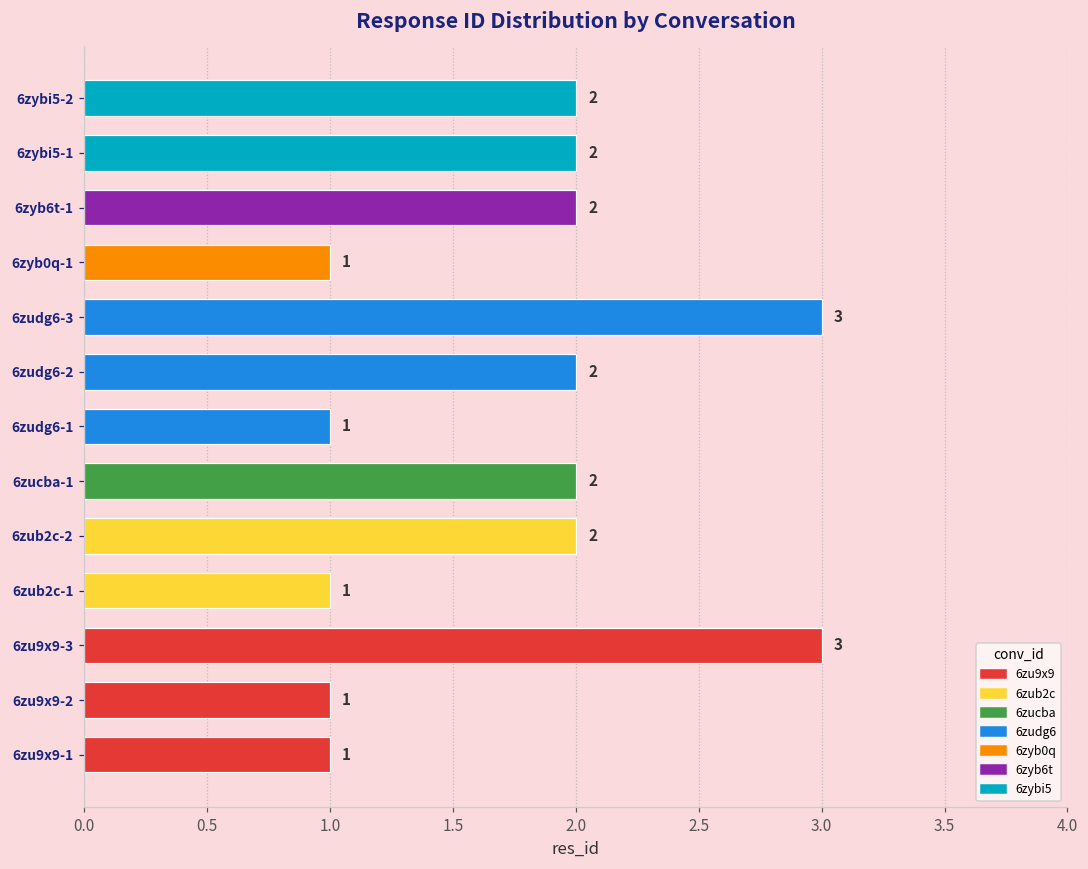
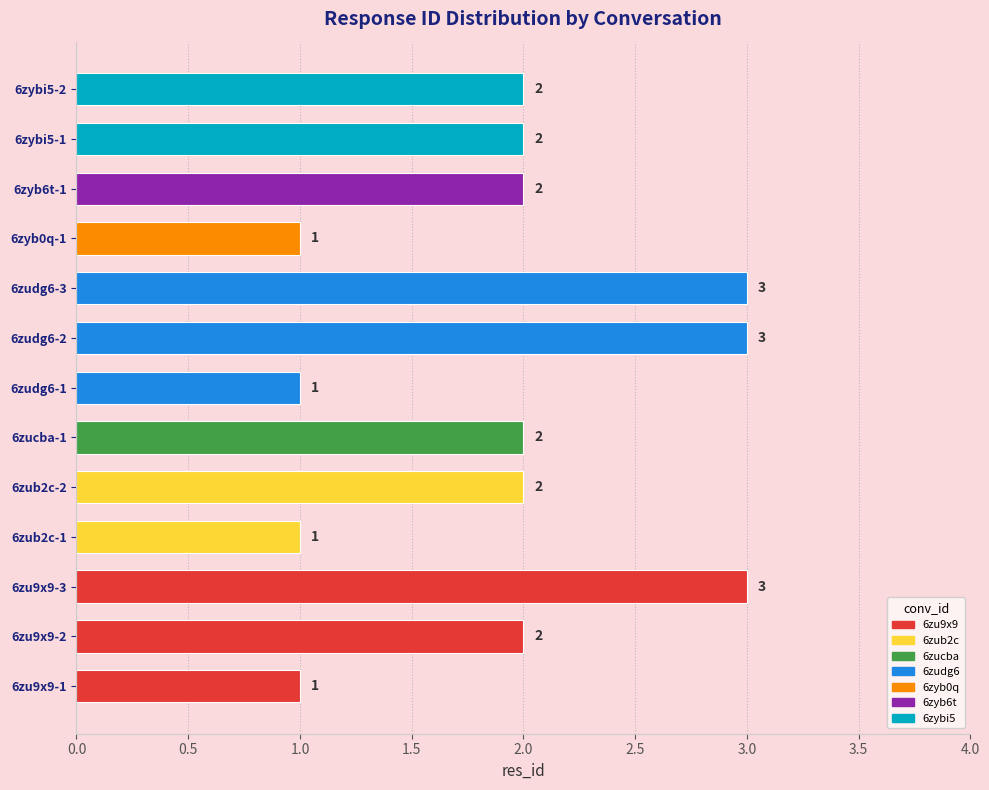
6zudg6-2: 2 -> 3
6zu9x9-2: 1 -> 2
